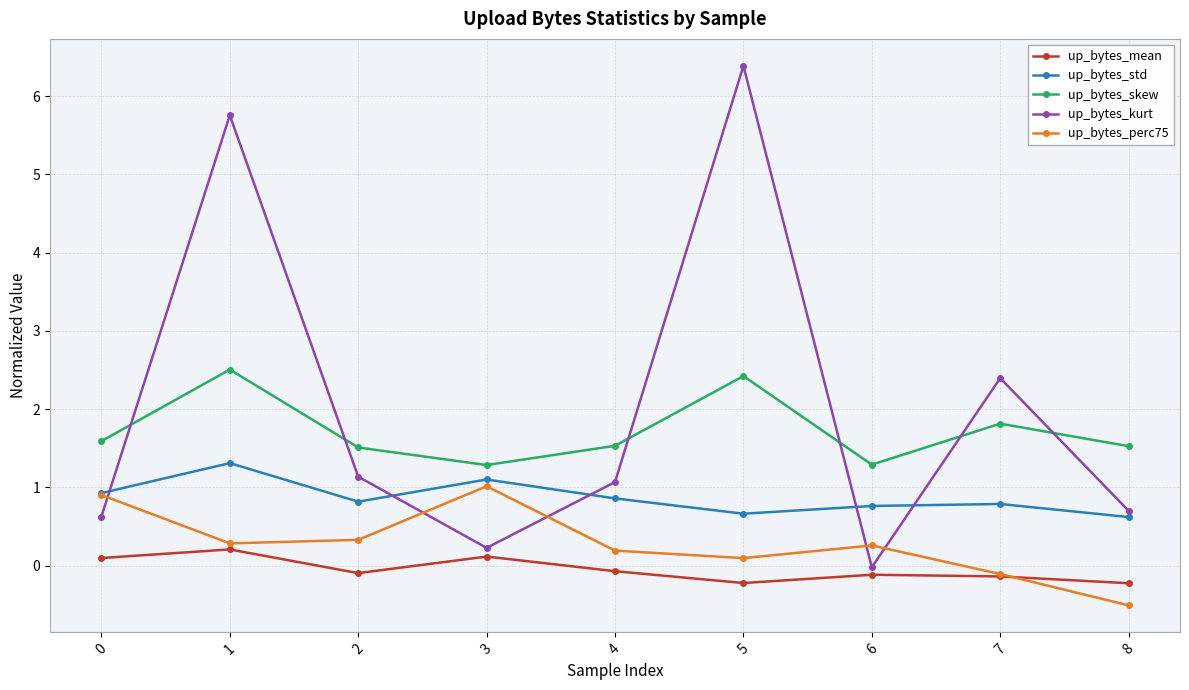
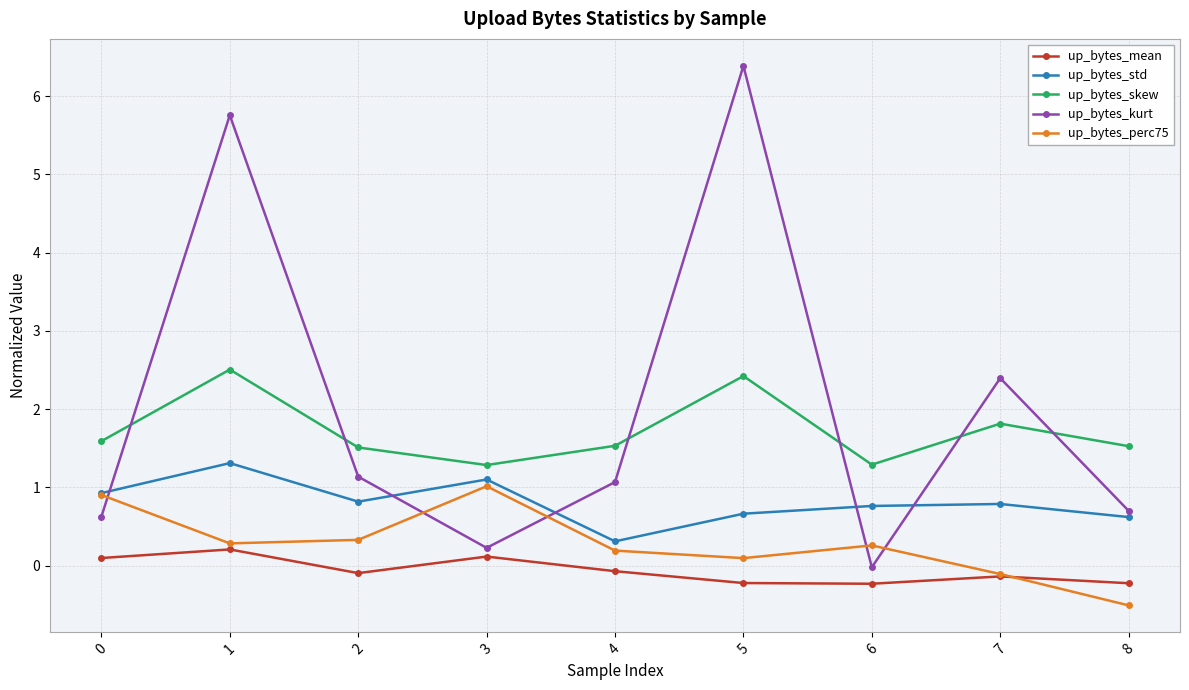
up_bytes_std, 4: 0.9 -> 0.3
up_bytes_mean, 6: -0.1 -> -0.2
